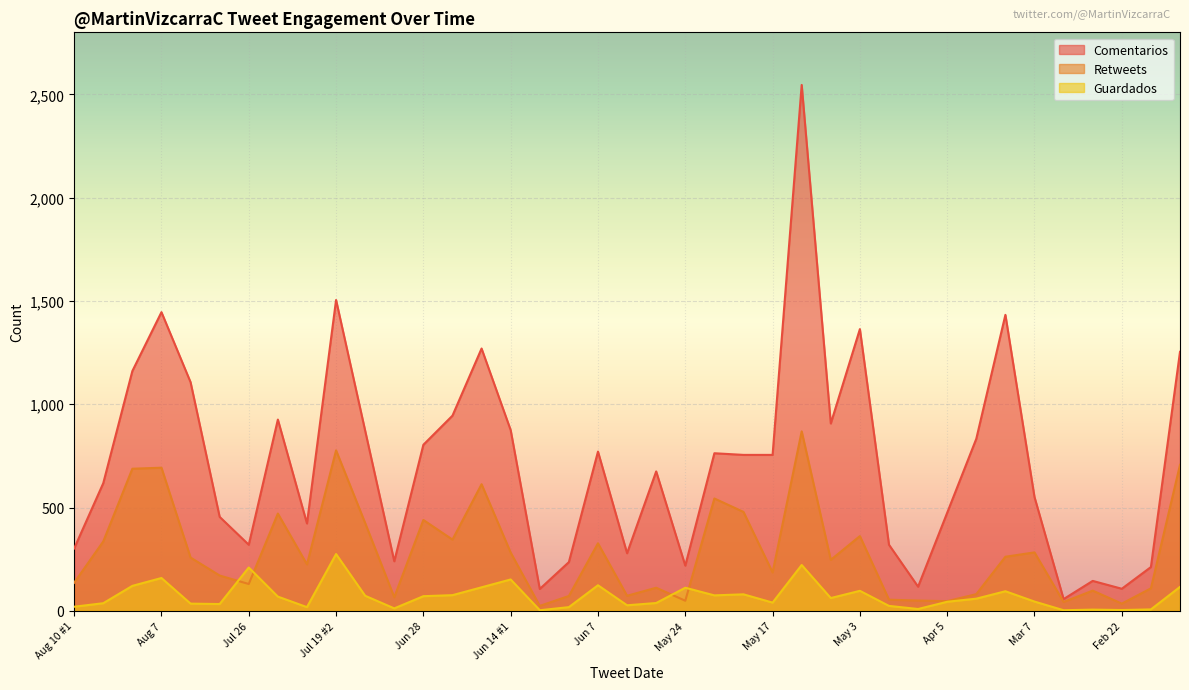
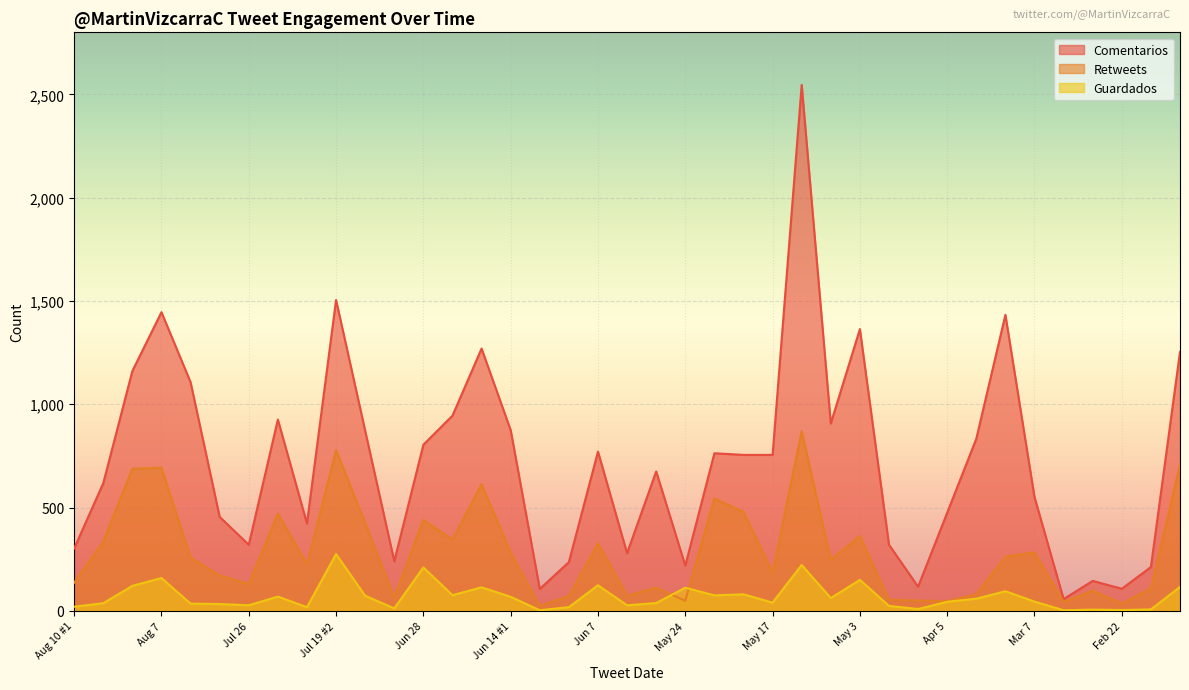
Guardados, Jul 26: 210 -> 30
Guardados, Jun 28: 70 -> 210
Guardados, Jun 14 #1: 150 -> 70
Guardados, May 3: 100 -> 150
